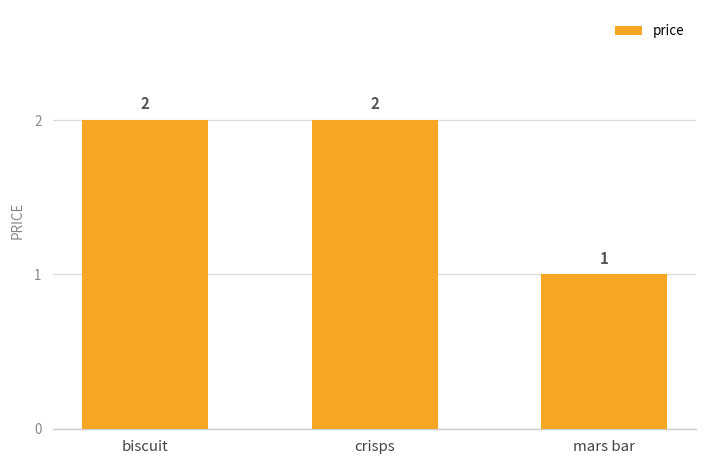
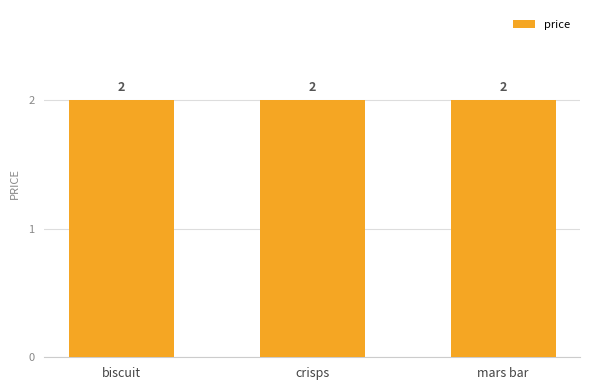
mars bar: 1 -> 2
